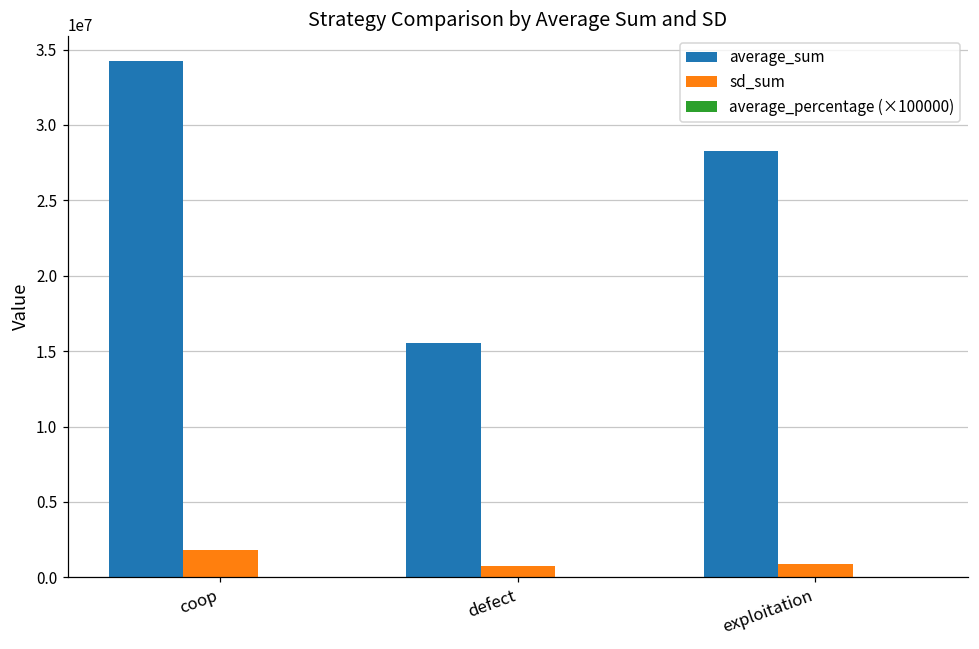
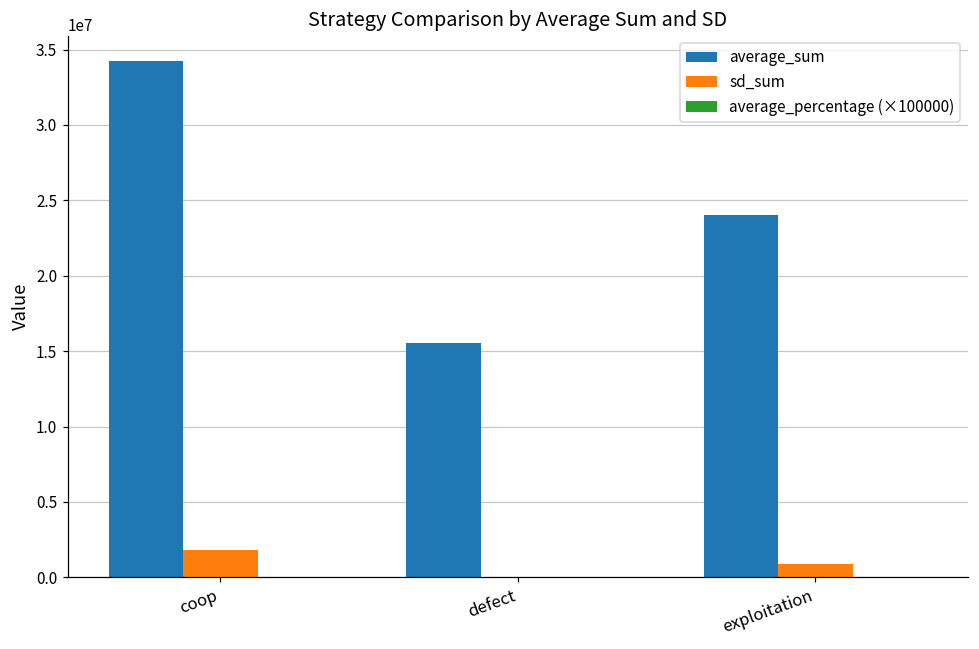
sd_sum, defect: 800000 -> 0
average_sum, exploitation: 28300000 -> 24000000
